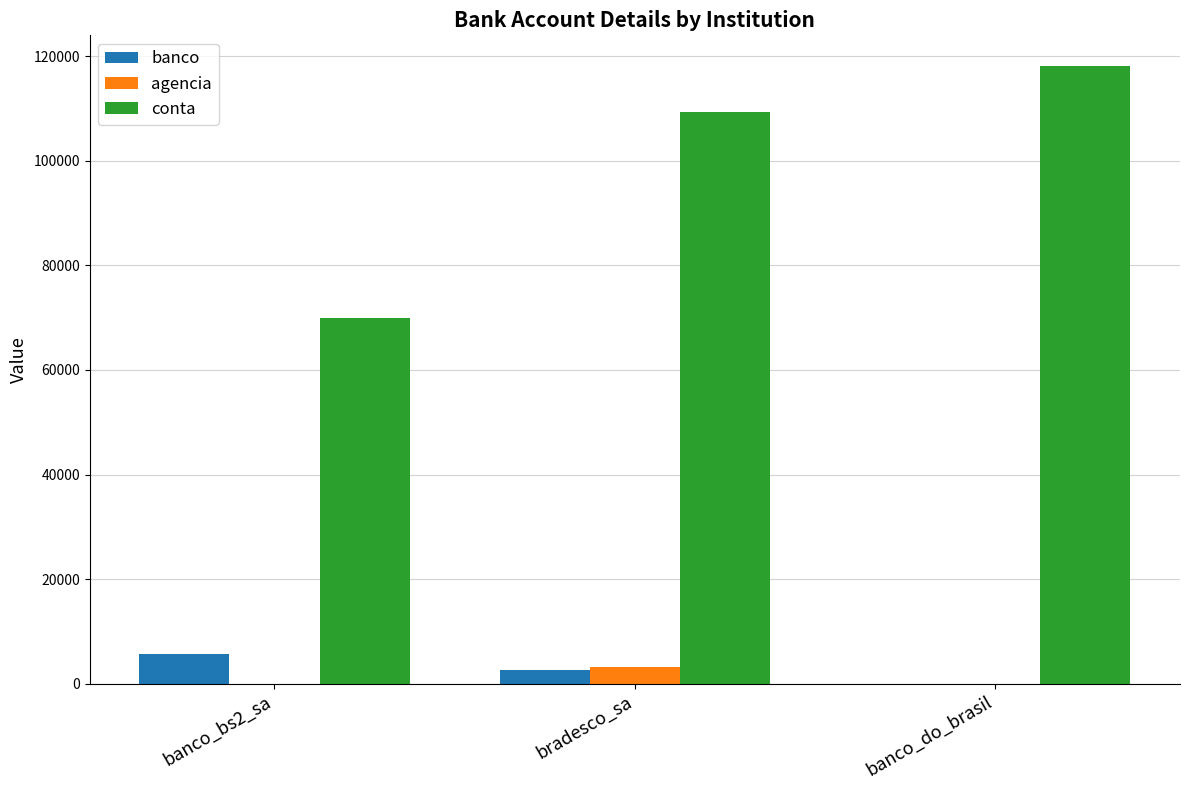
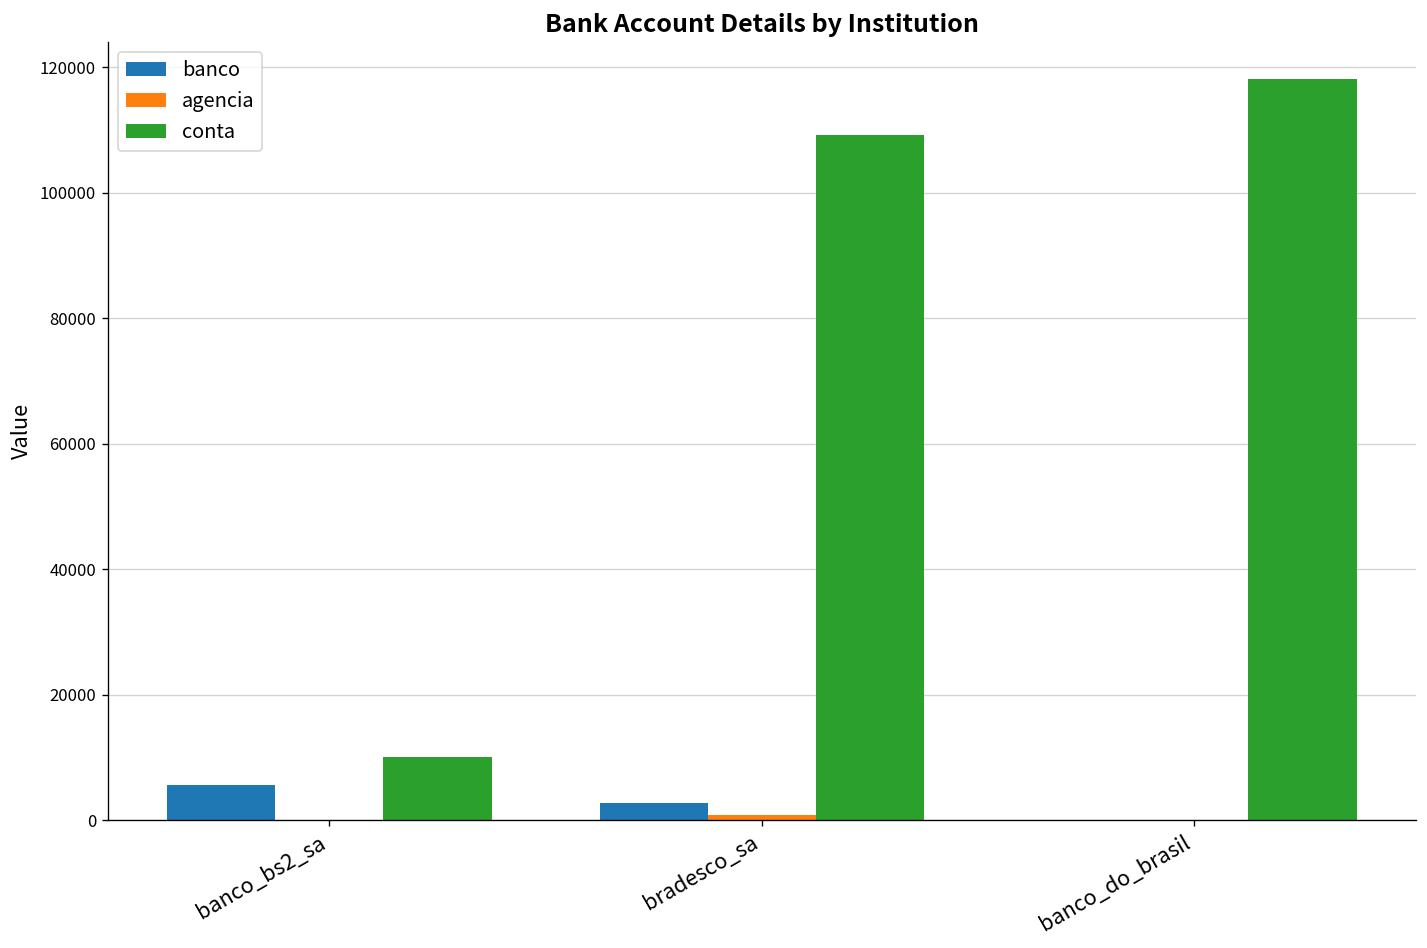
conta, banco_bs2_sa: 70000 -> 10000
agencia, bradesco_sa: 3000 -> 1000
